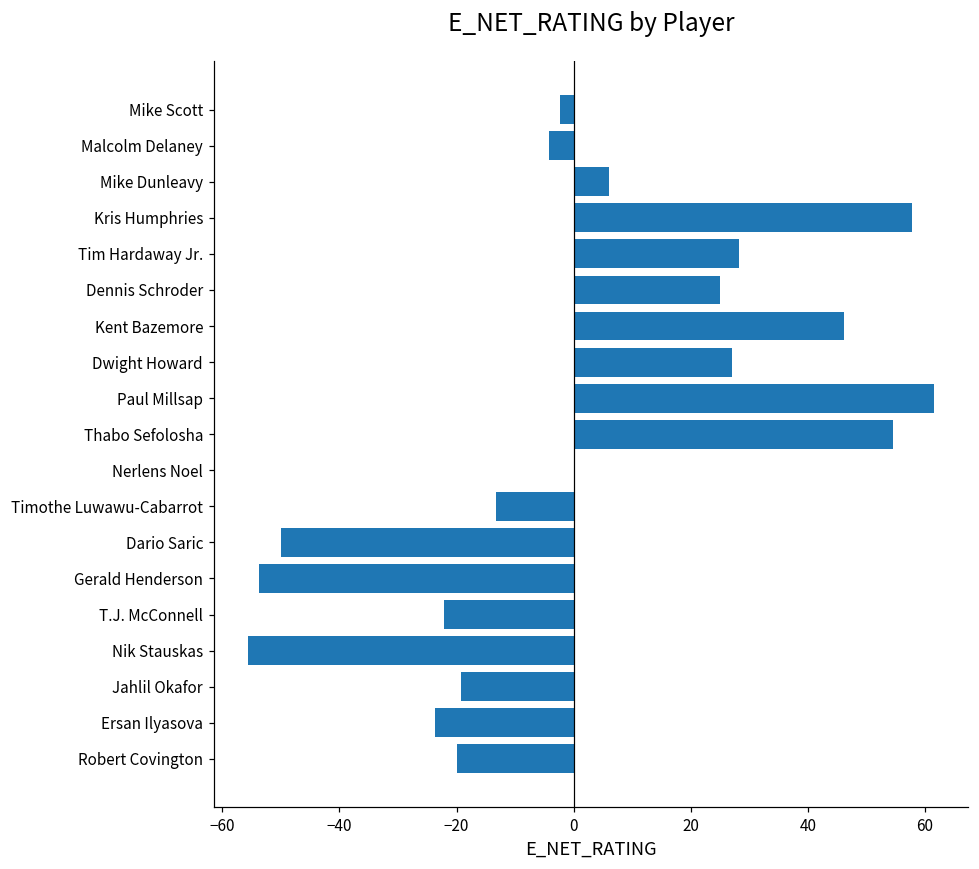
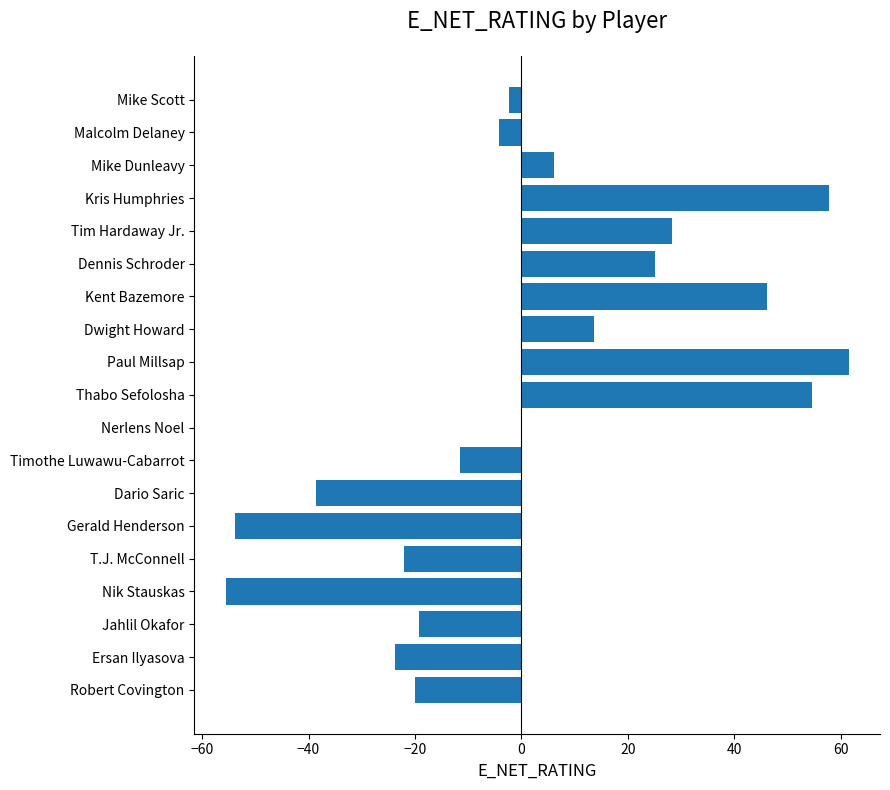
Dwight Howard: 27 -> 14
Timothe Luwawu-Cabarrot: -13 -> -12
Dario Saric: -50 -> -39
